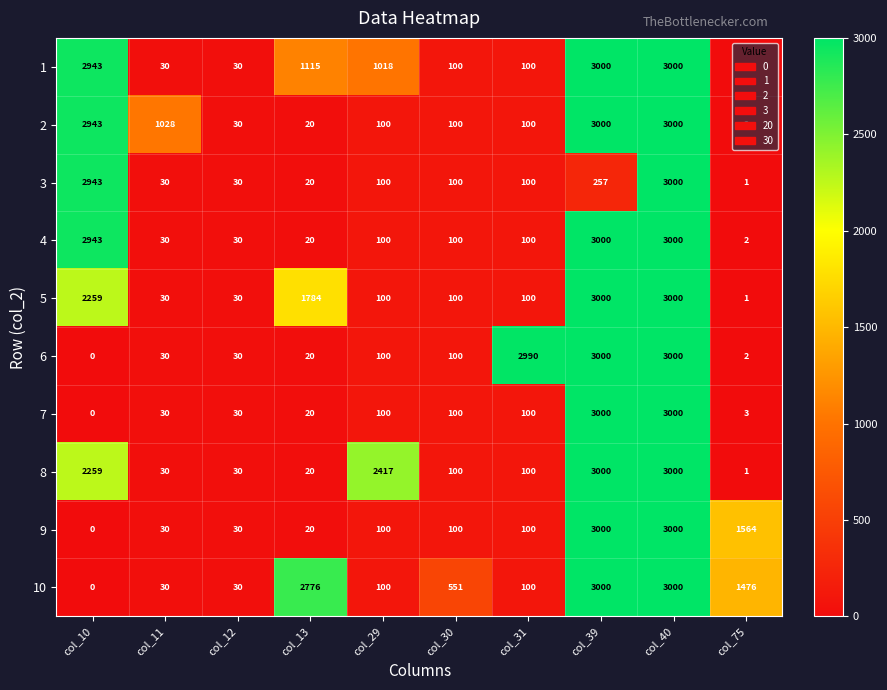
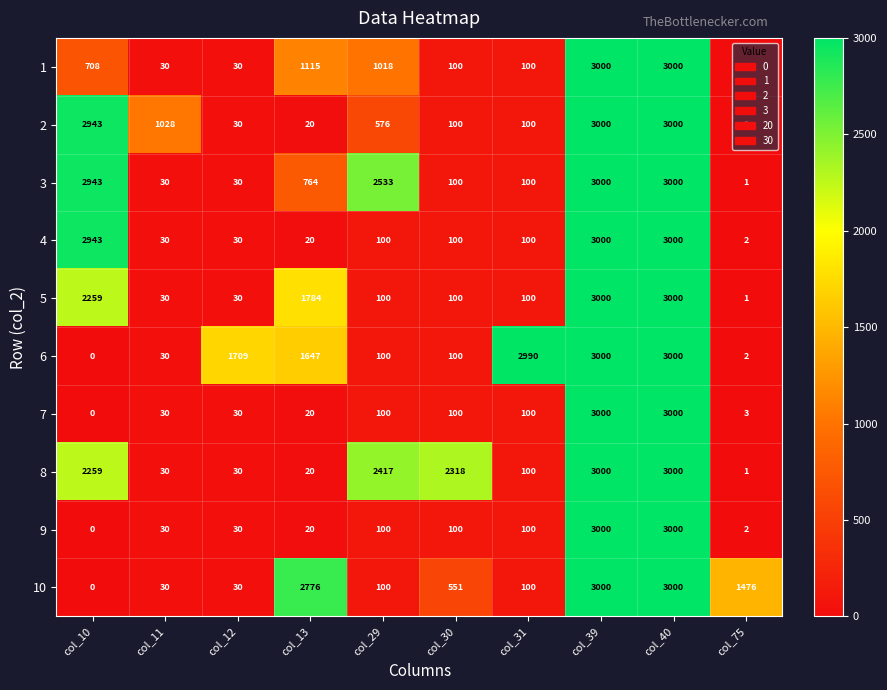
1, col_10: 2943 -> 708
2, col_29: 100 -> 576
3, col_13: 20 -> 764
3, col_29: 100 -> 2533
3, col_39: 257 -> 3000
6, col_12: 30 -> 1709
6, col_13: 20 -> 1647
8, col_30: 100 -> 2318
9, col_75: 1564 -> 2
